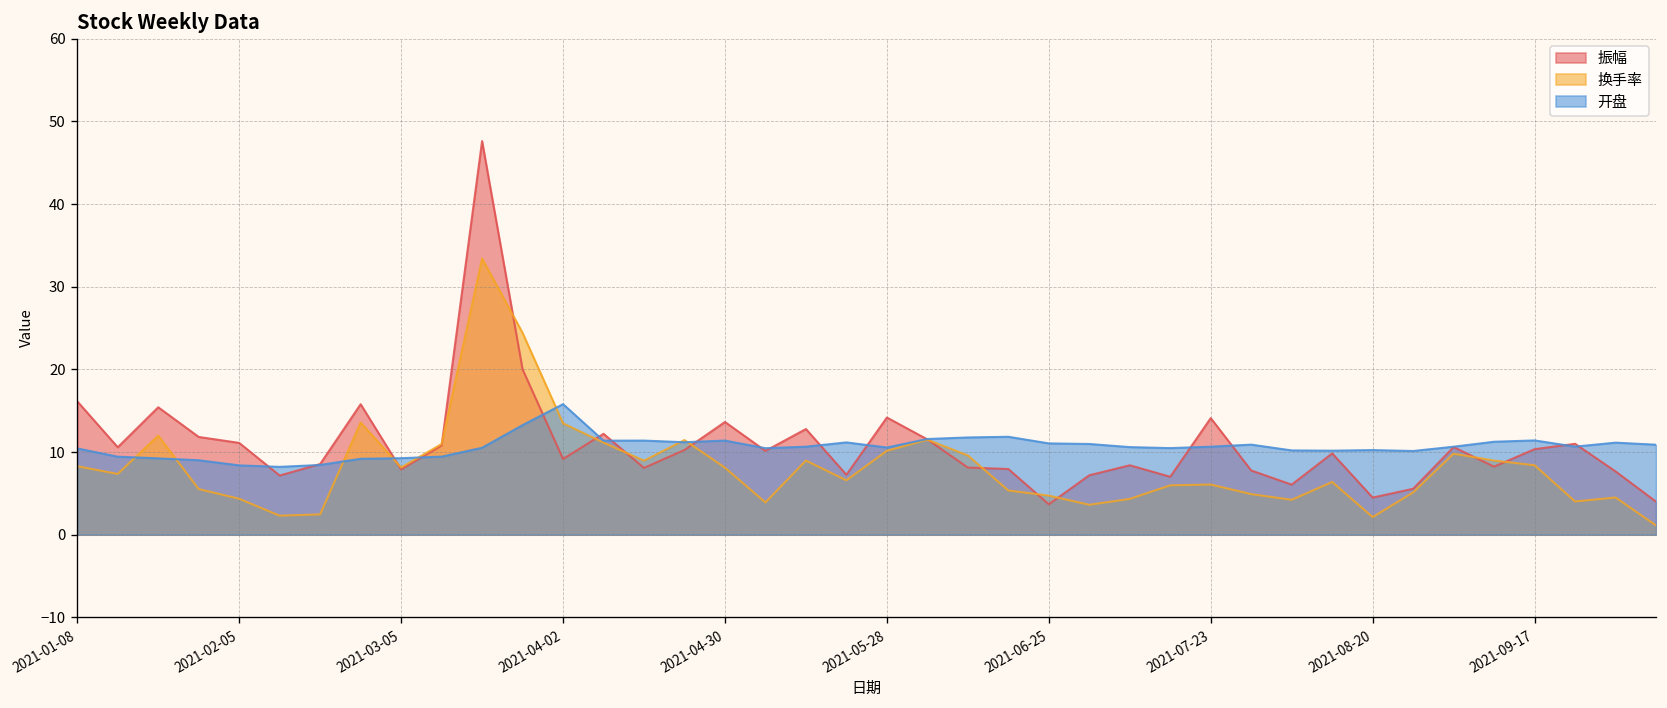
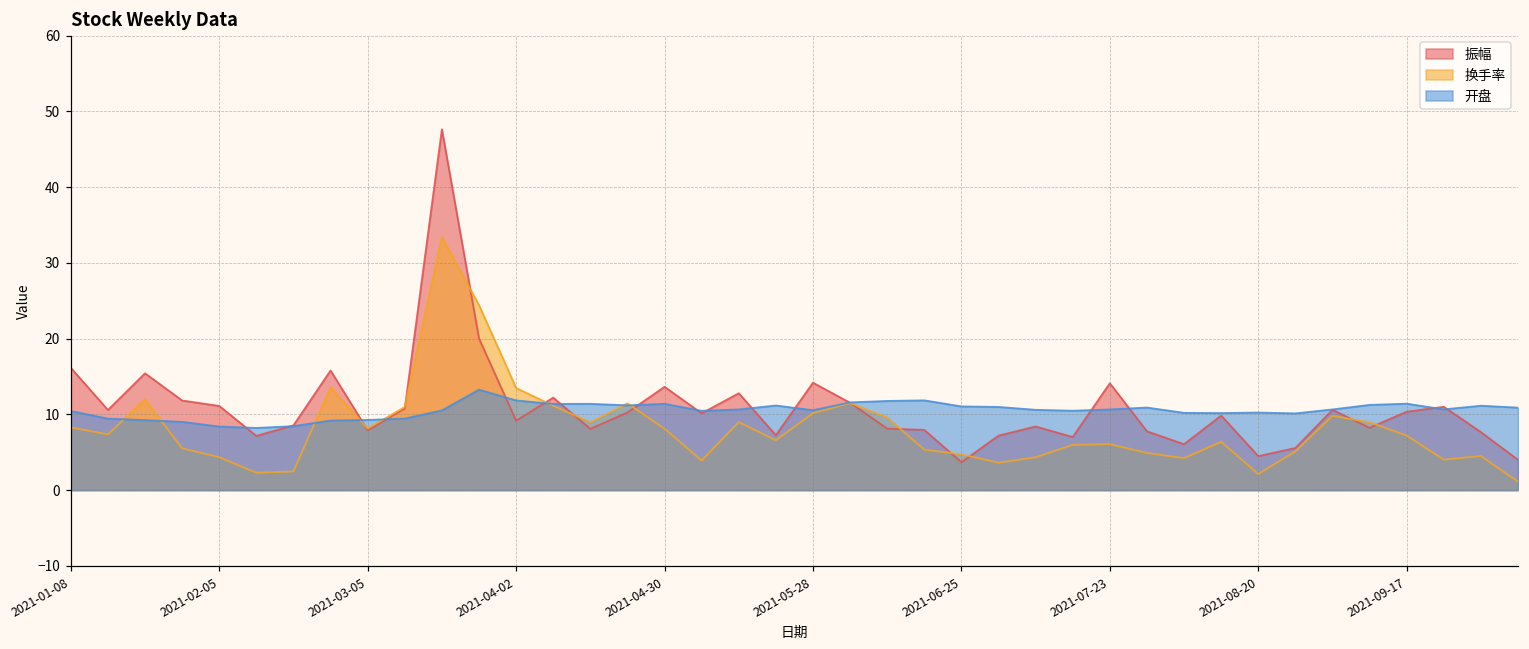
开盘, 2021-04-02: 16 -> 12
换手率, 2021-09-17: 8 -> 7
